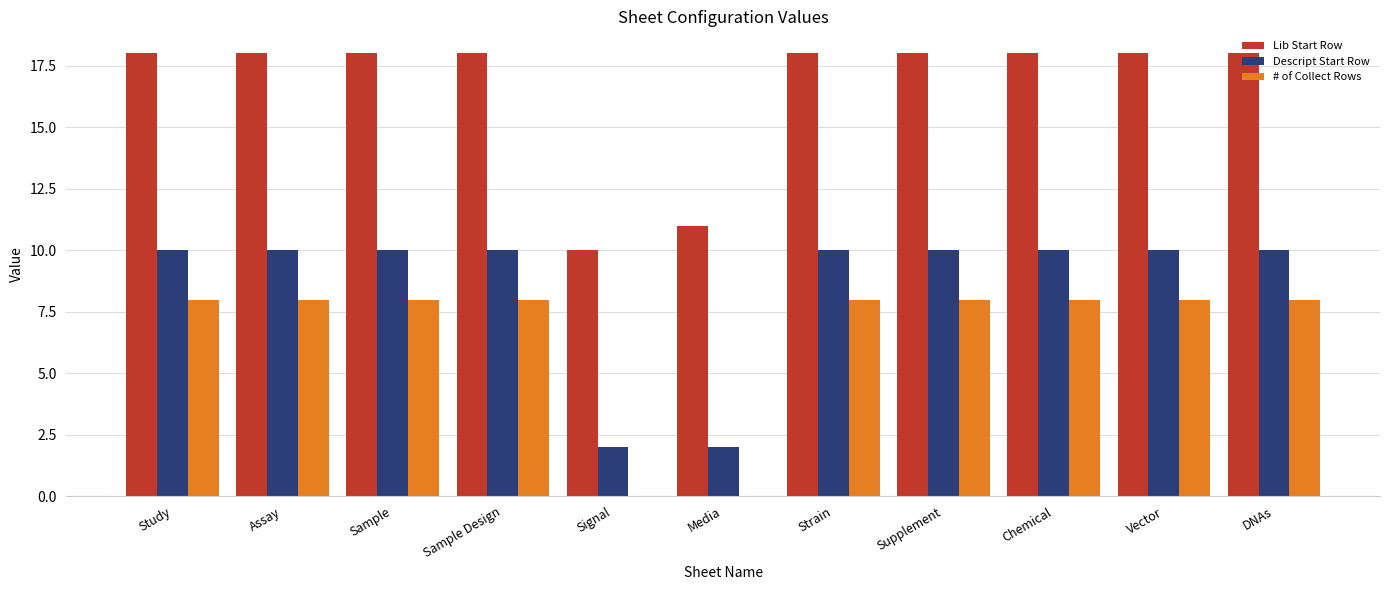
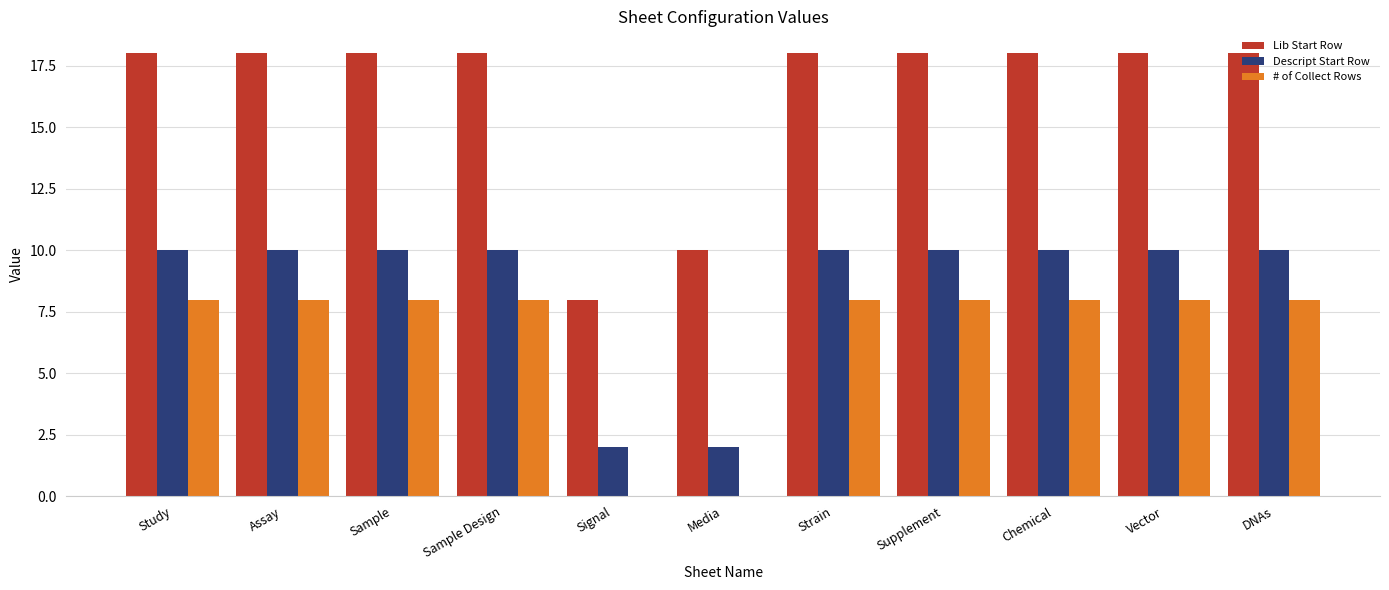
Lib Start Row, Signal: 10 -> 8
Lib Start Row, Media: 11 -> 10
